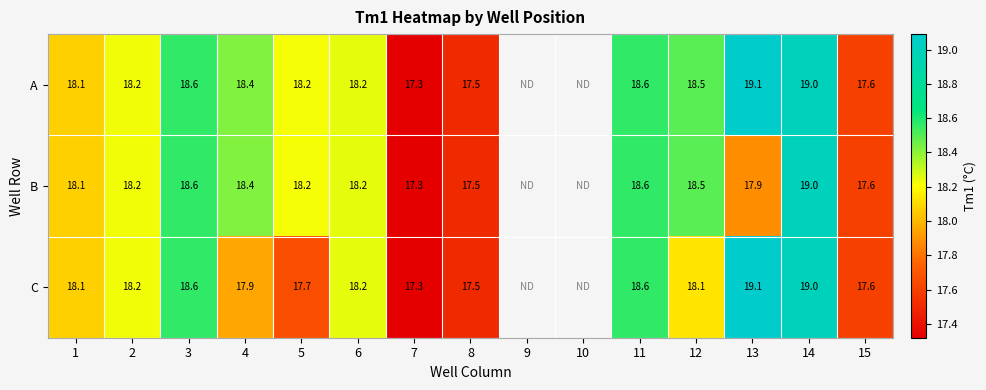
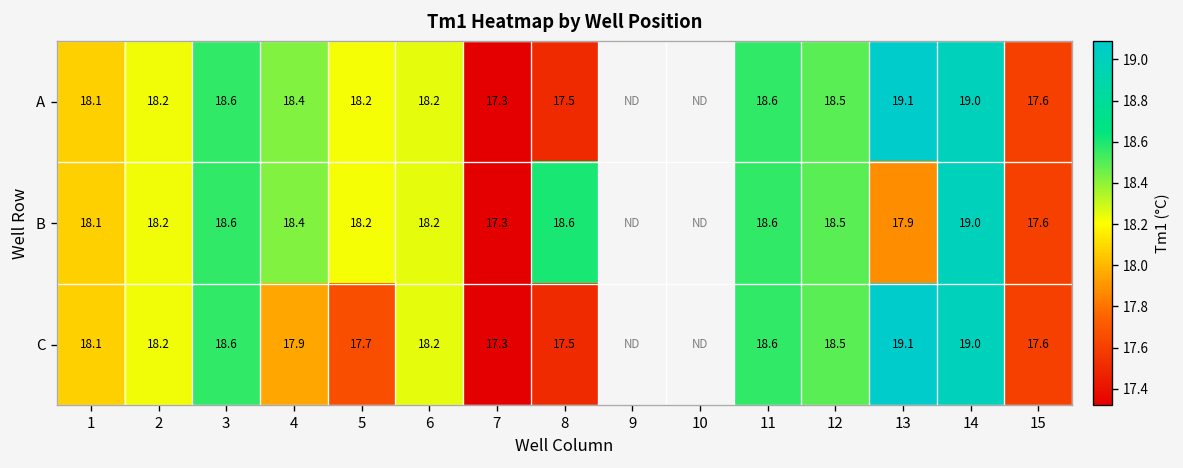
B, 8: 17.5 -> 18.6
C, 12: 18.1 -> 18.5
